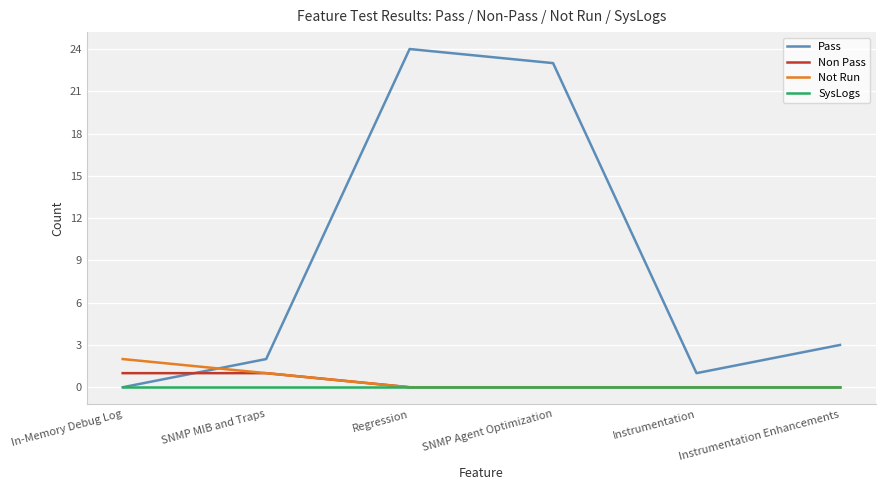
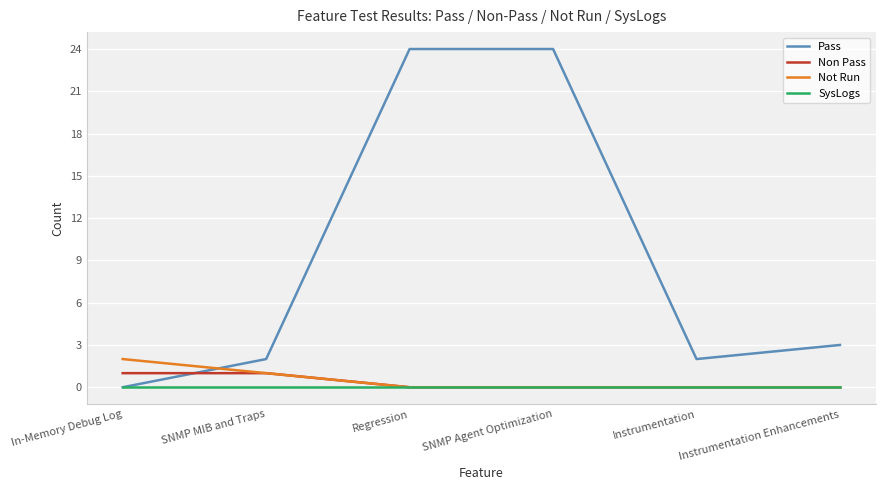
Pass, SNMP Agent Optimization: 23 -> 24
Pass, Instrumentation: 1 -> 2
